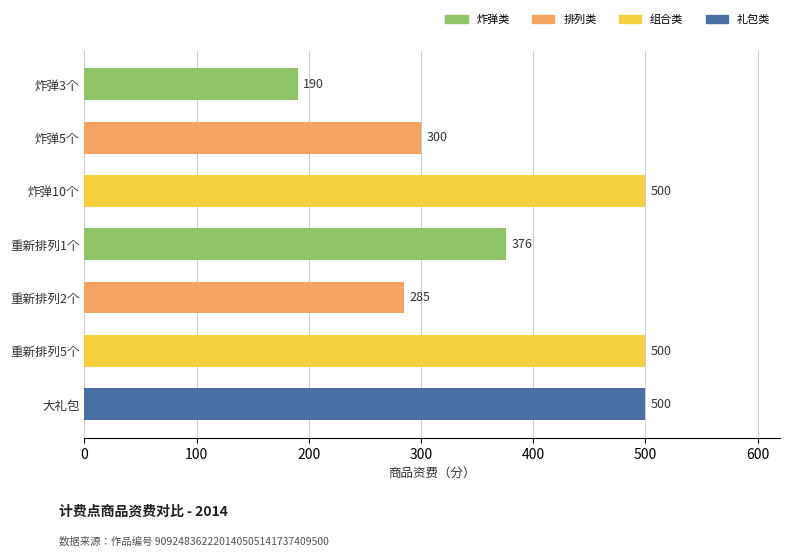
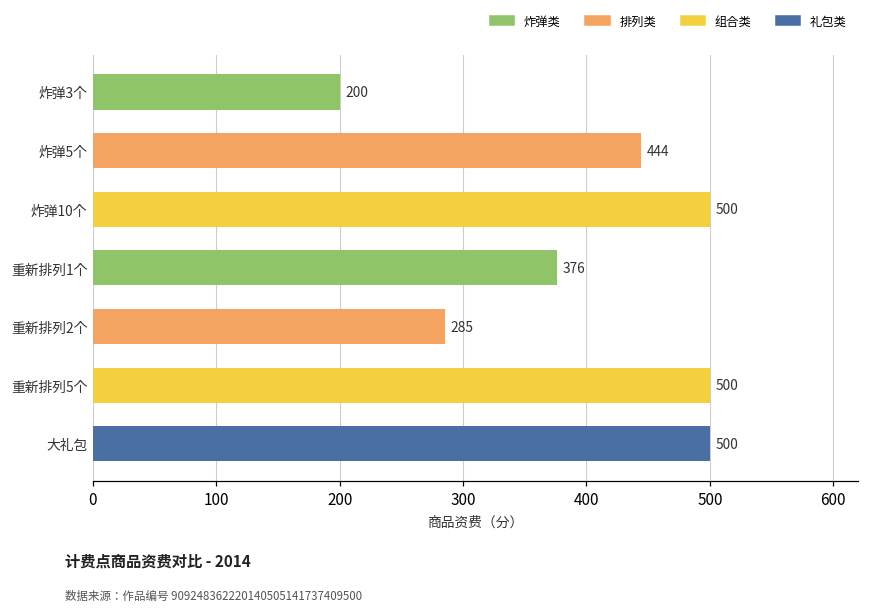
炸弹3个: 190 -> 200
炸弹5个: 300 -> 444
